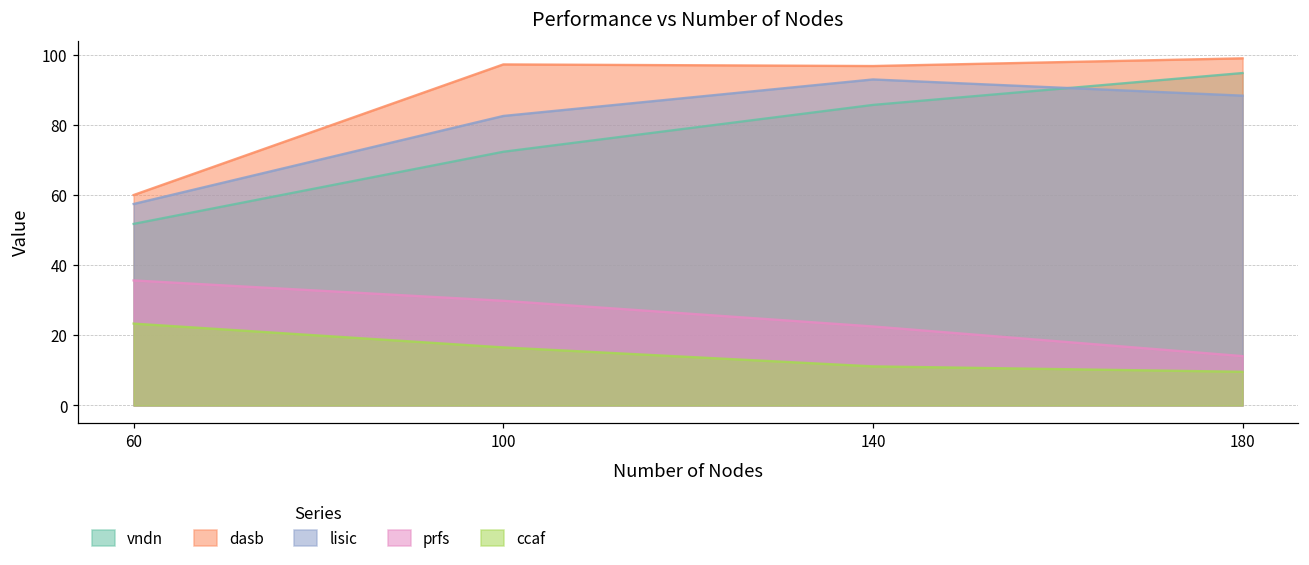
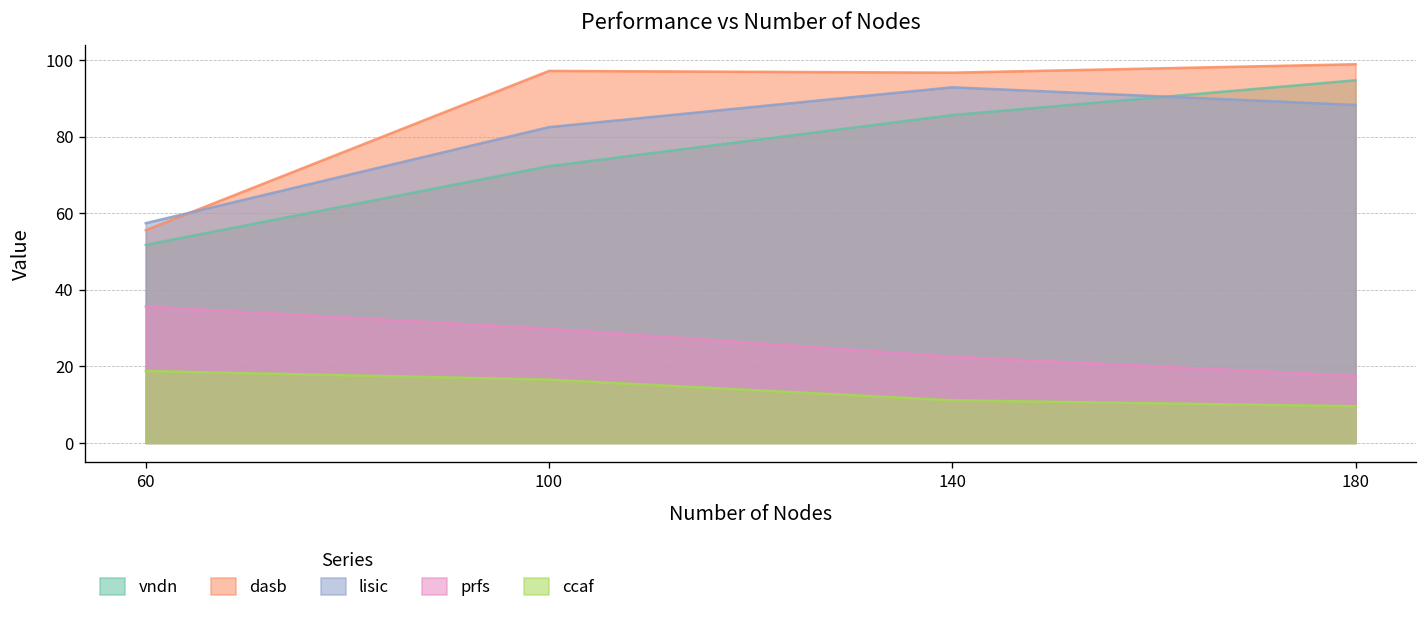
dasb, 60: 60 -> 56
ccaf, 60: 23 -> 19
prfs, 180: 14 -> 18
